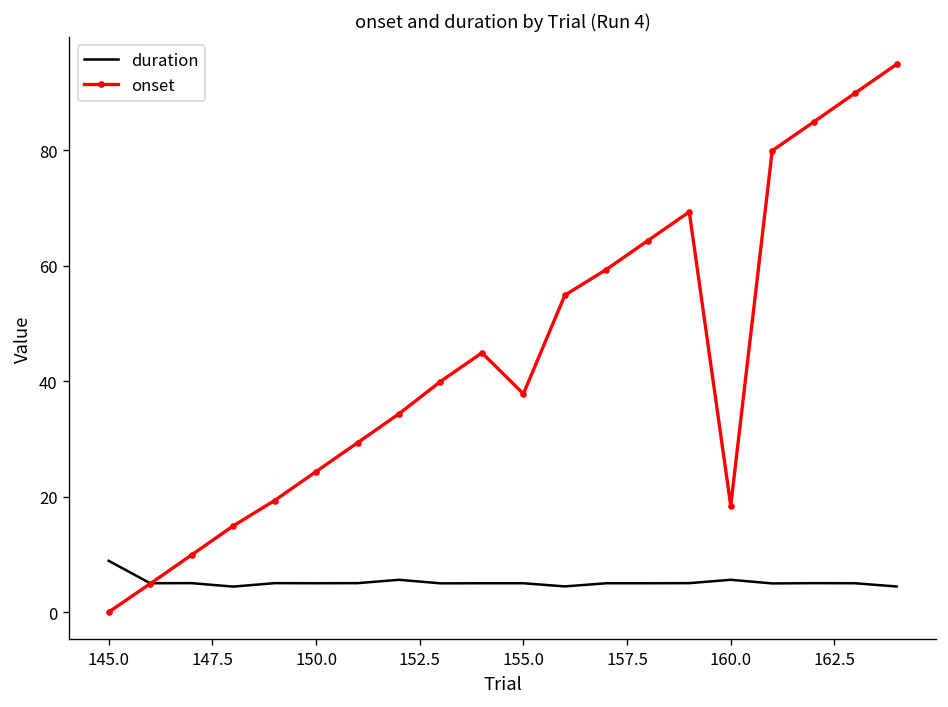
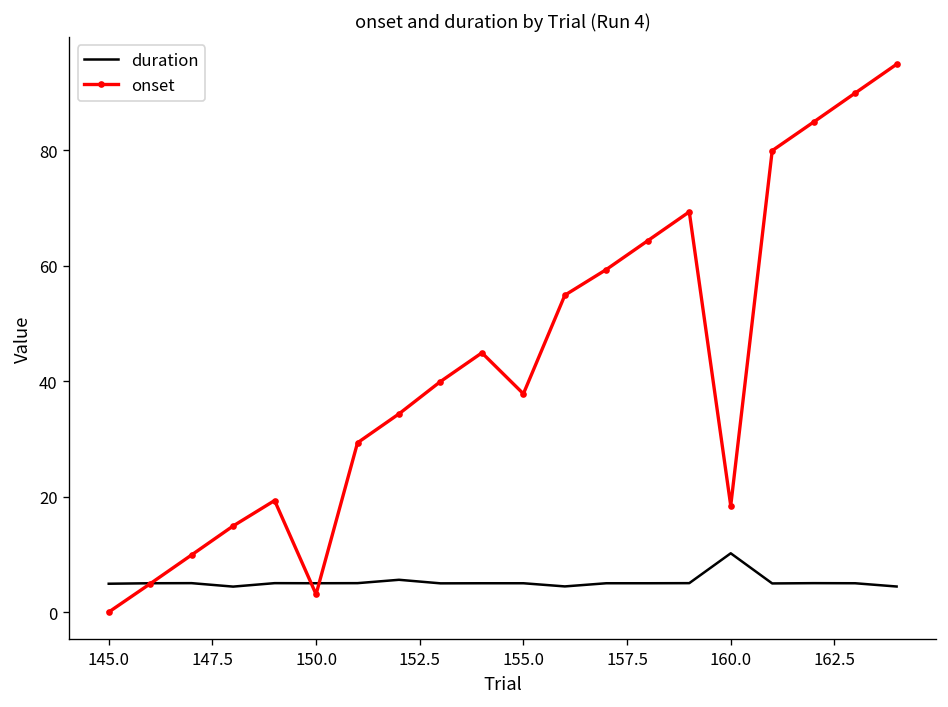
duration, 145.0: 9 -> 5
onset, 150.0: 24 -> 3
duration, 160.0: 6 -> 10
